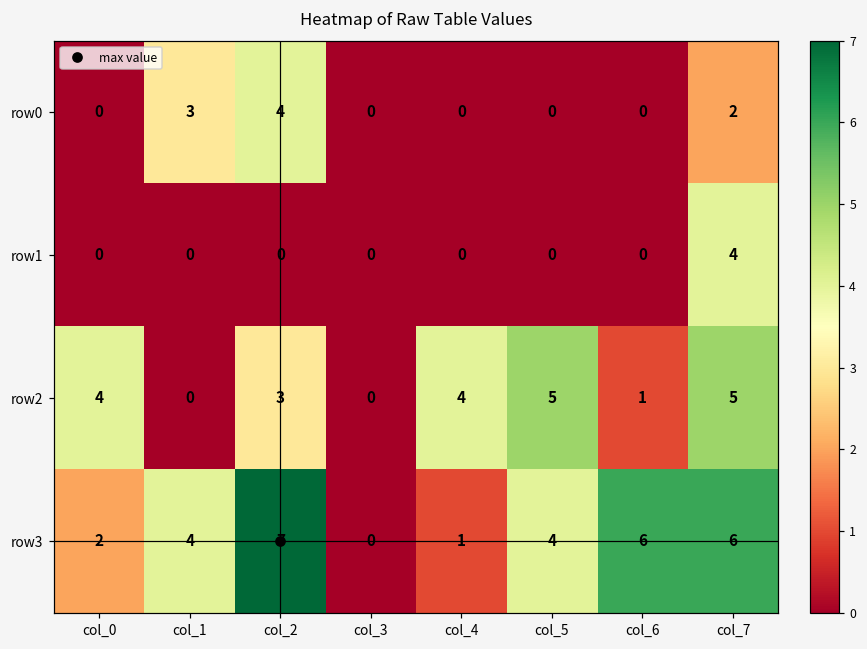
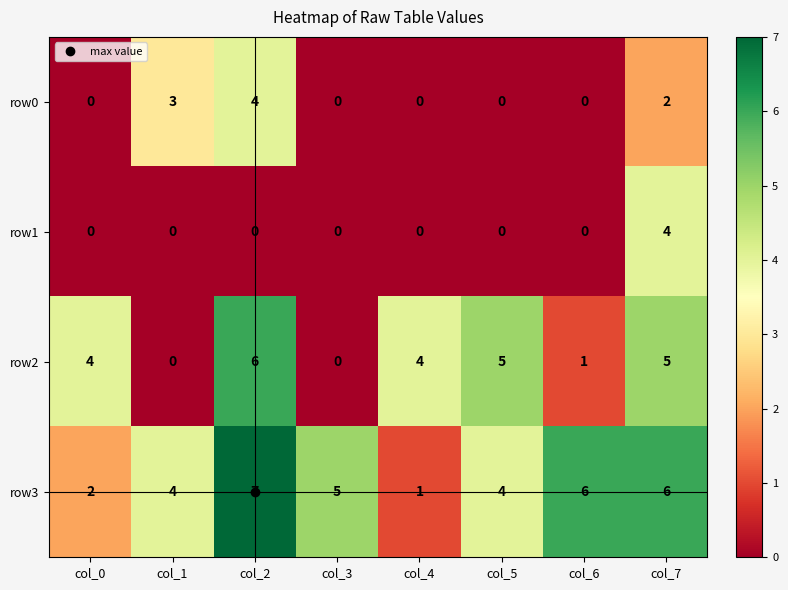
row2, col_2: 3 -> 6
row3, col_3: 0 -> 5
